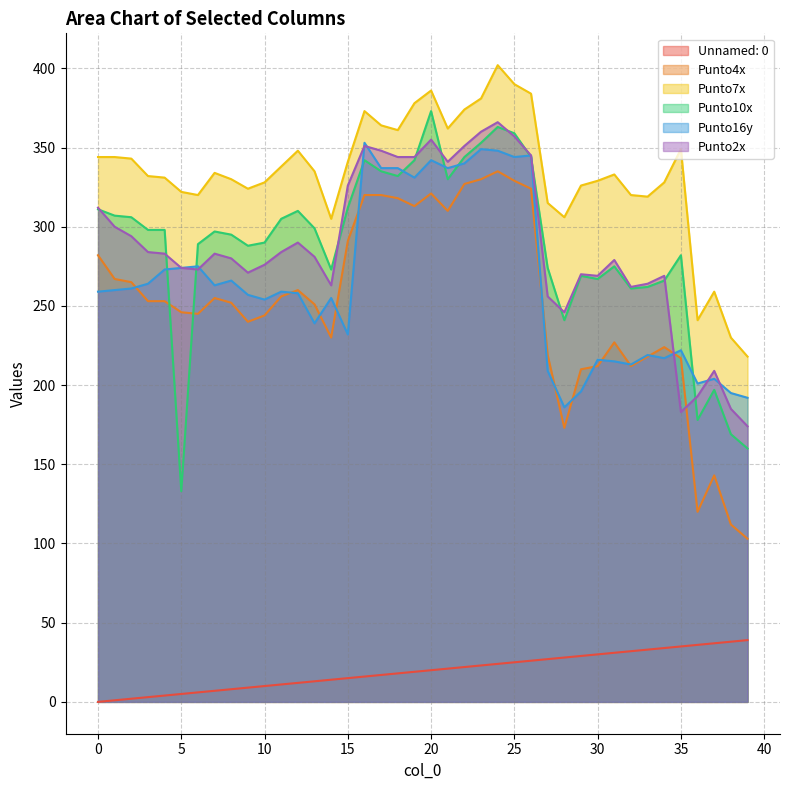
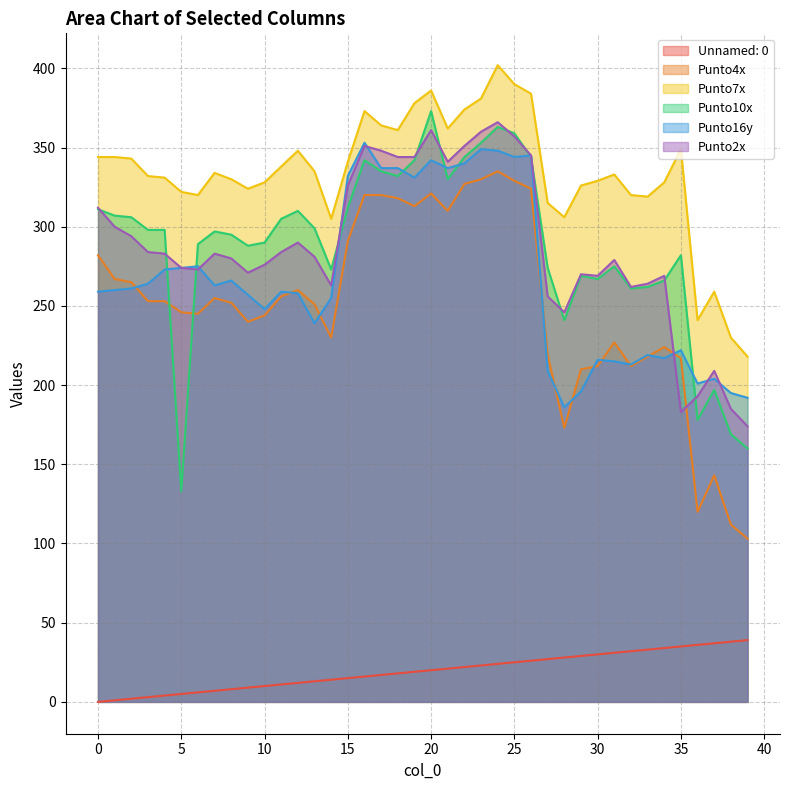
Punto16y, 10: 254 -> 248
Punto16y, 15: 232 -> 332
Punto2x, 20: 355 -> 361
